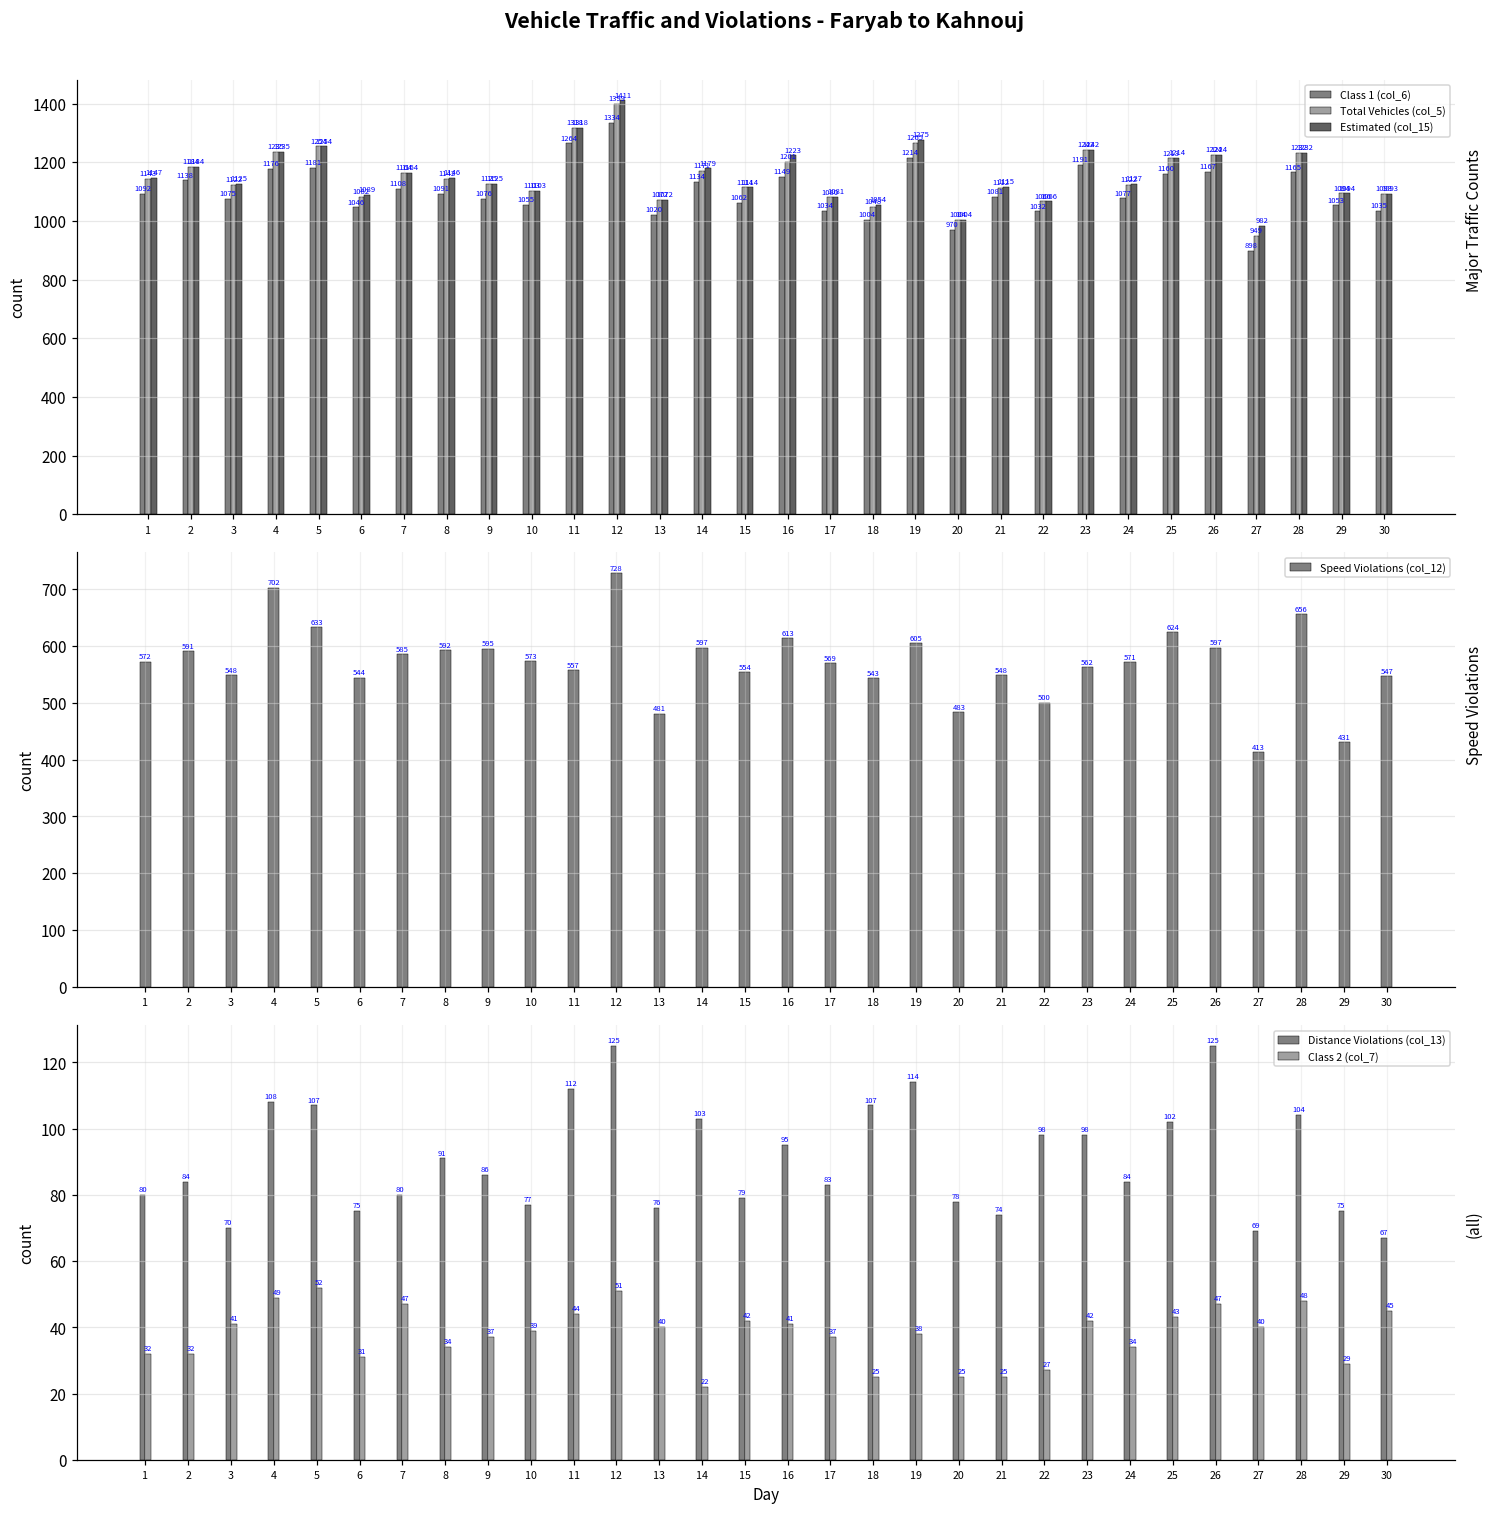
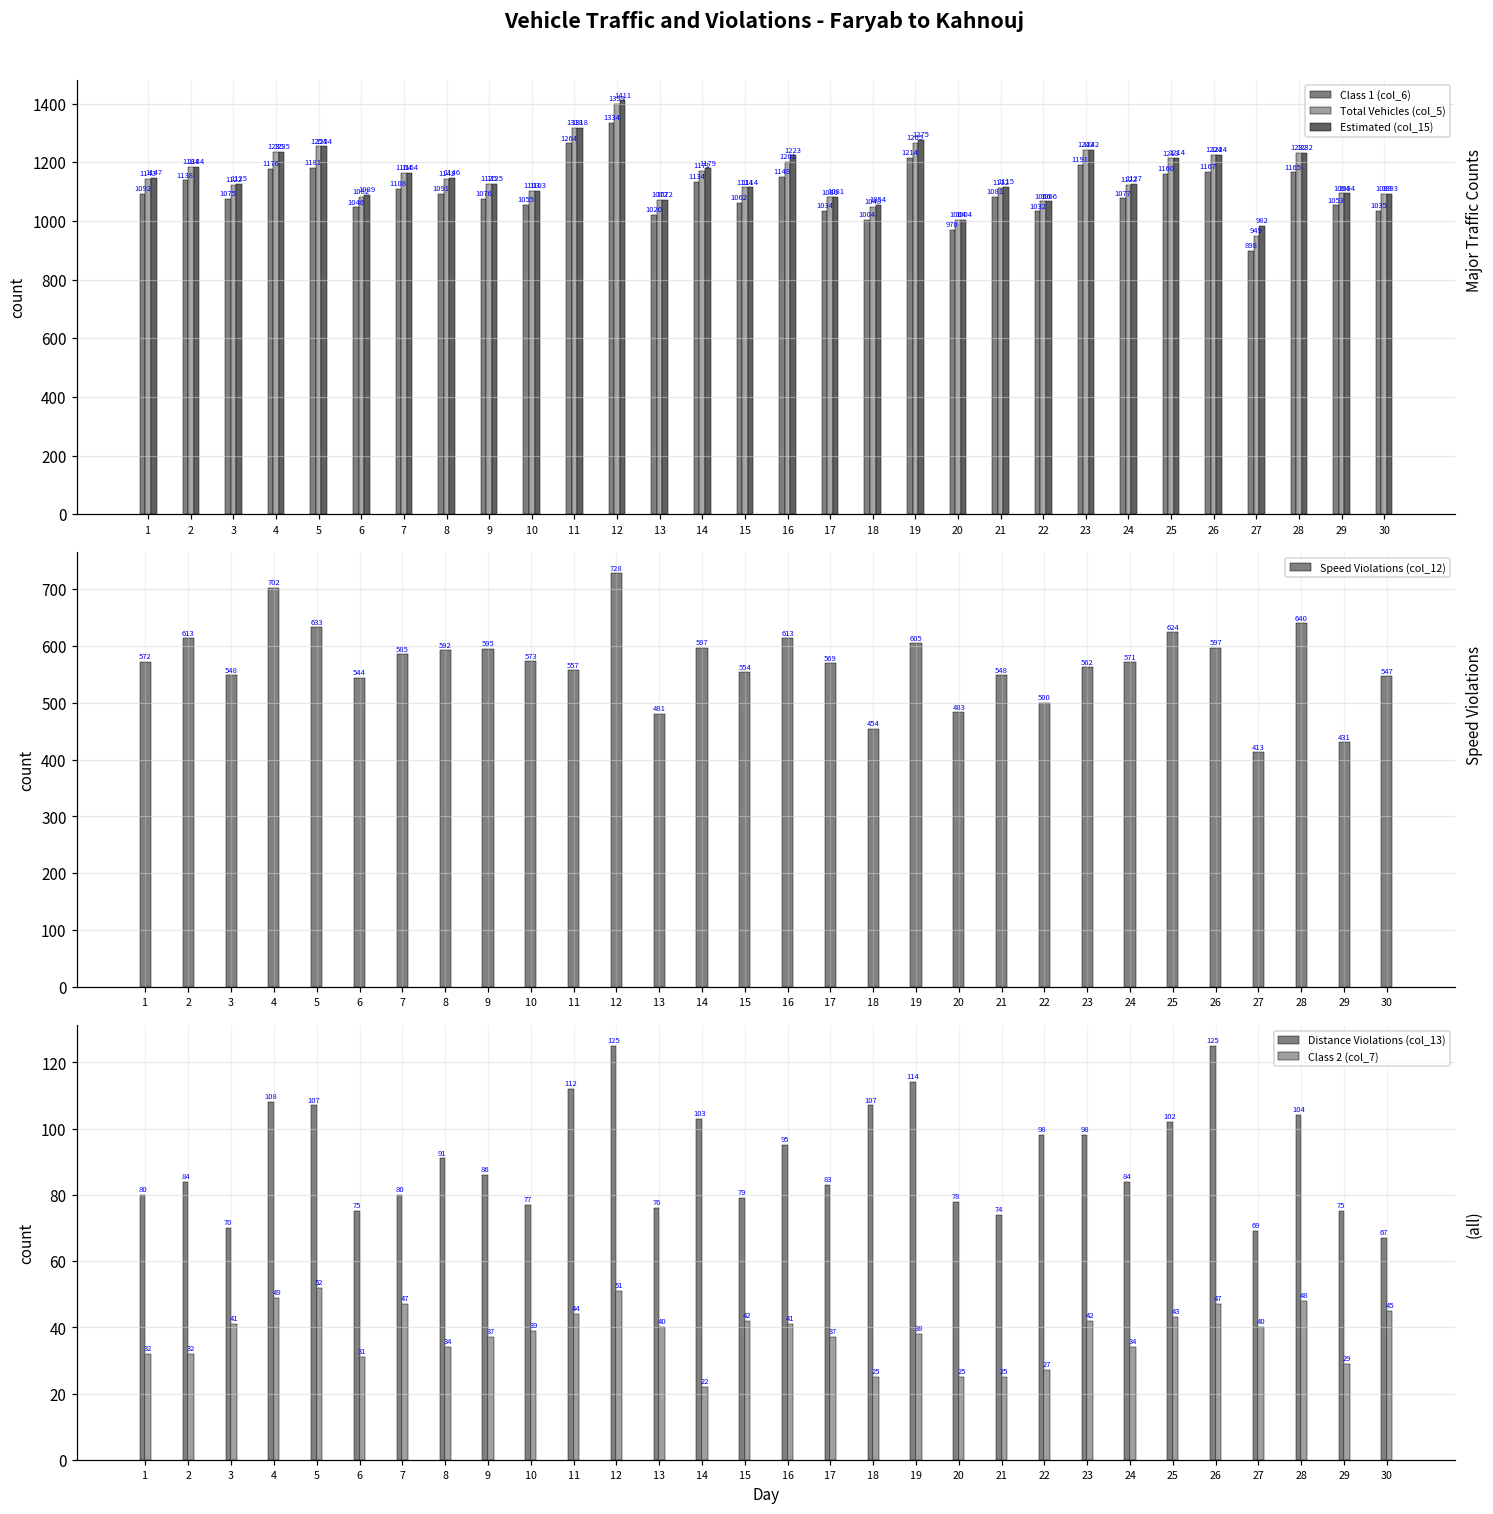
Speed Violations, 2: 591 -> 613
Speed Violations, 18: 543 -> 454
Speed Violations, 28: 656 -> 640
